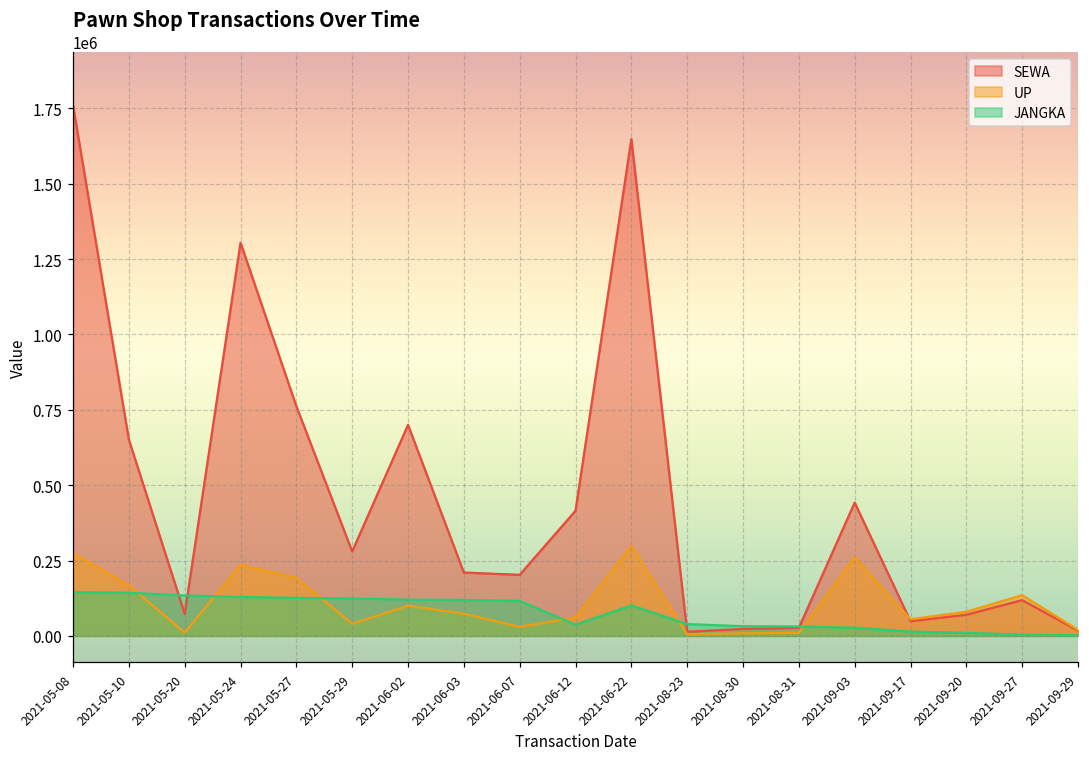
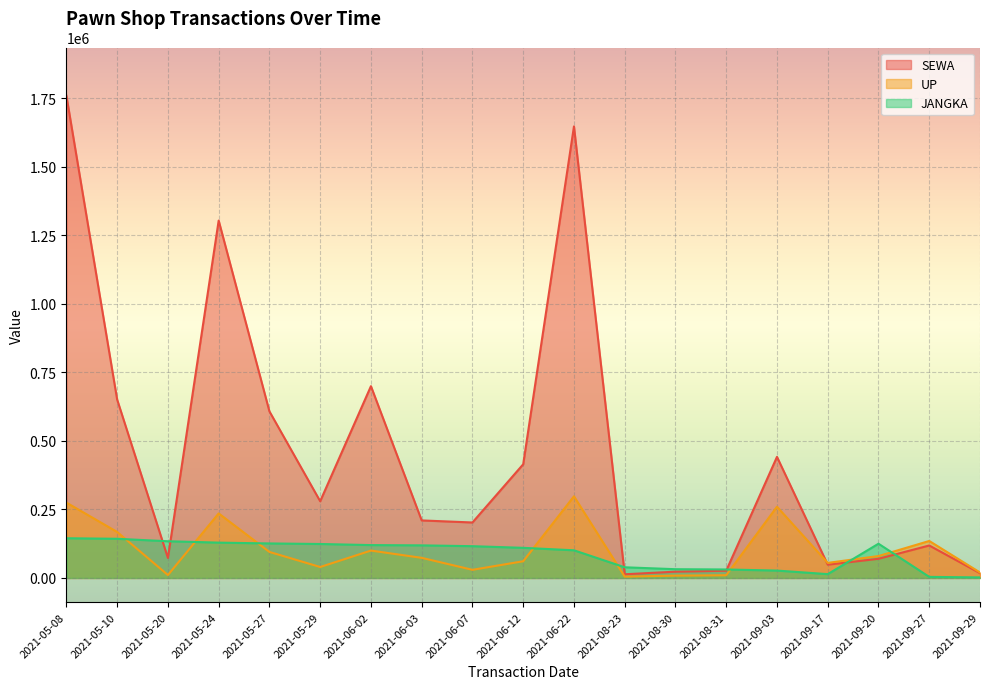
SEWA, 2021-05-27: 760000 -> 610000
UP, 2021-05-27: 190000 -> 100000
JANGKA, 2021-06-12: 40000 -> 110000
JANGKA, 2021-09-20: 10000 -> 130000
